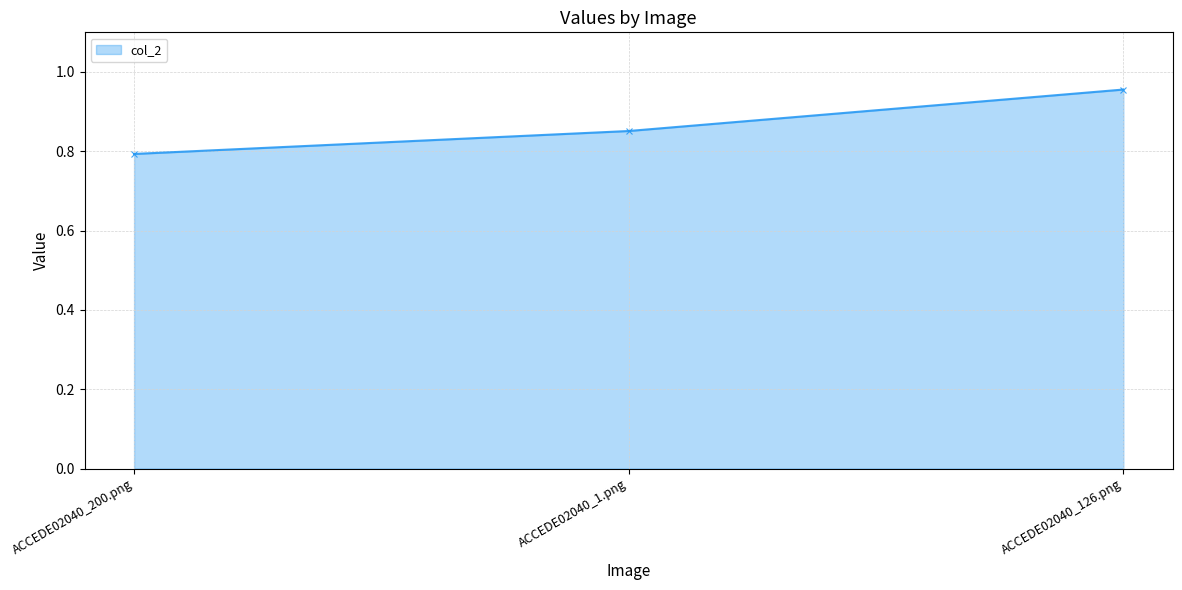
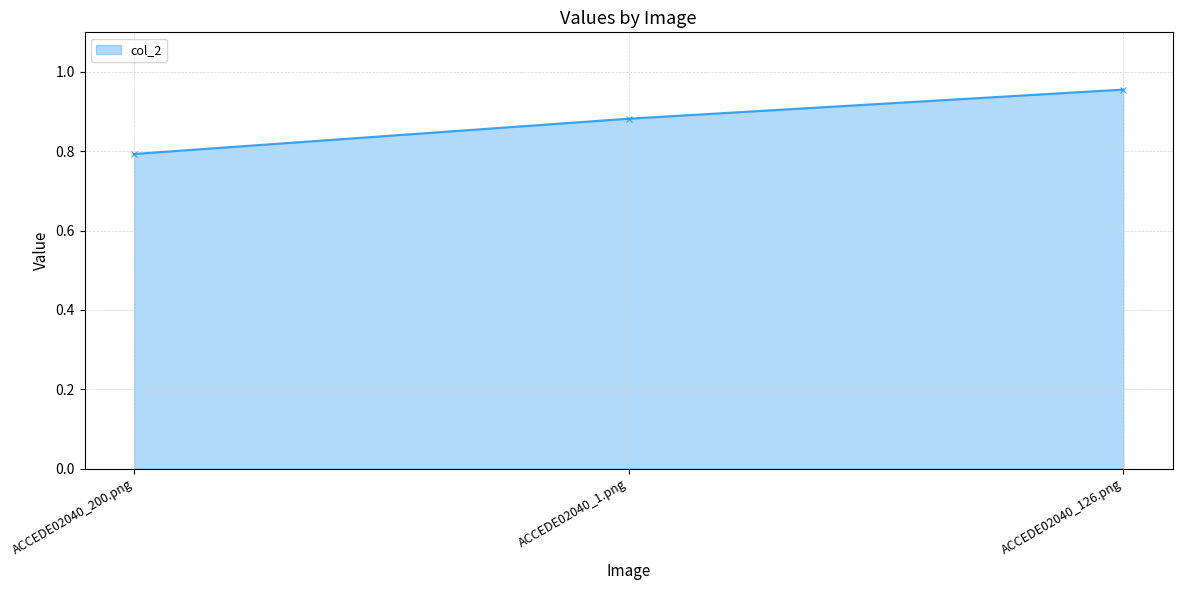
ACCEDE02040_1.png: 0.85 -> 0.88
